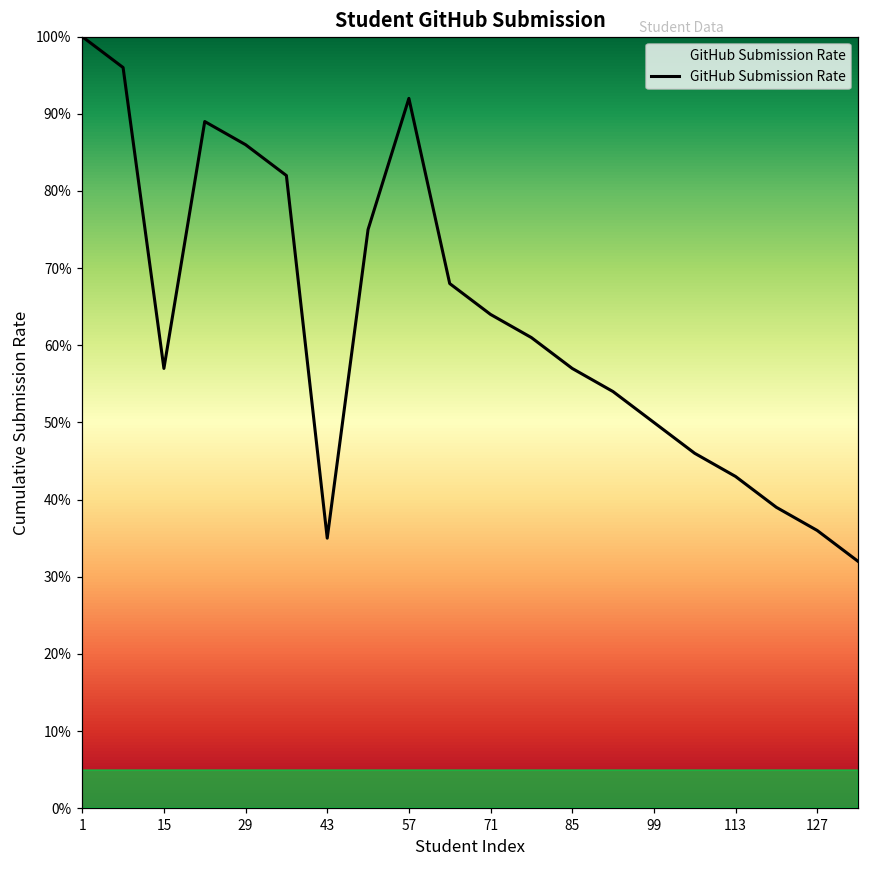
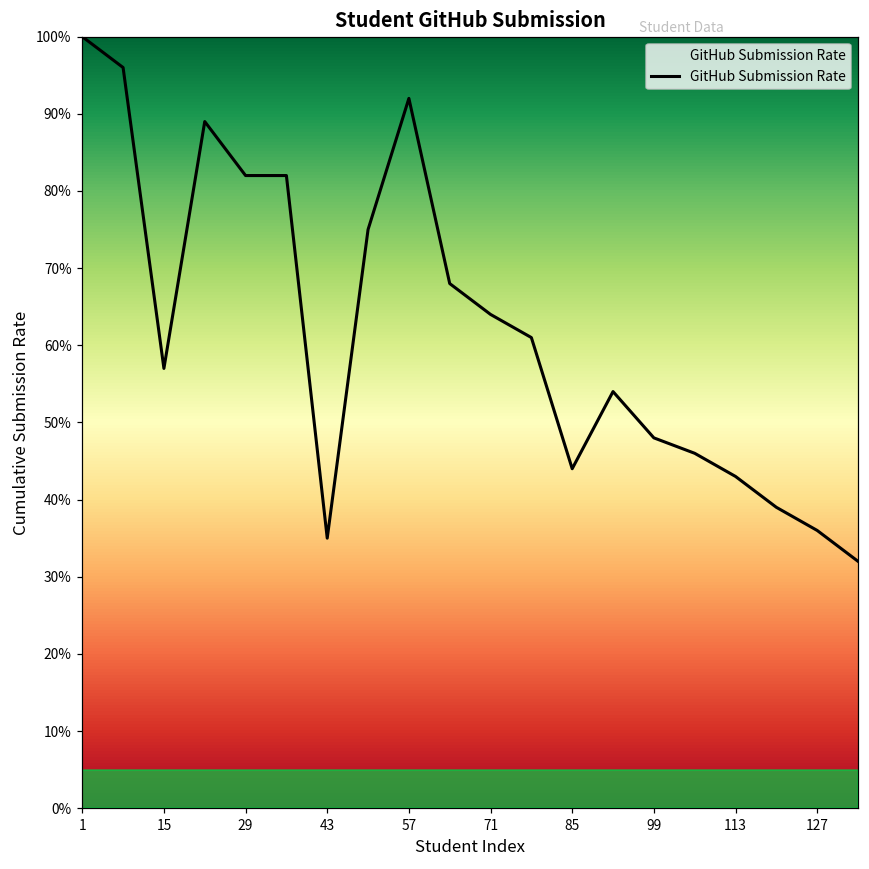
29: 86% -> 82%
85: 57% -> 44%
99: 50% -> 48%
